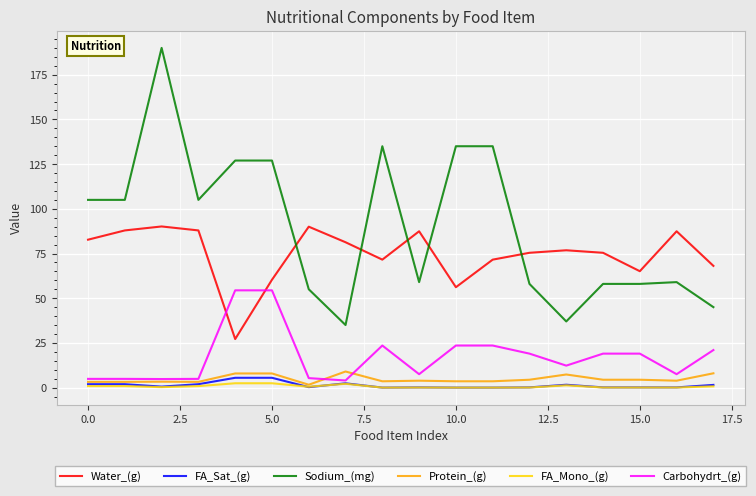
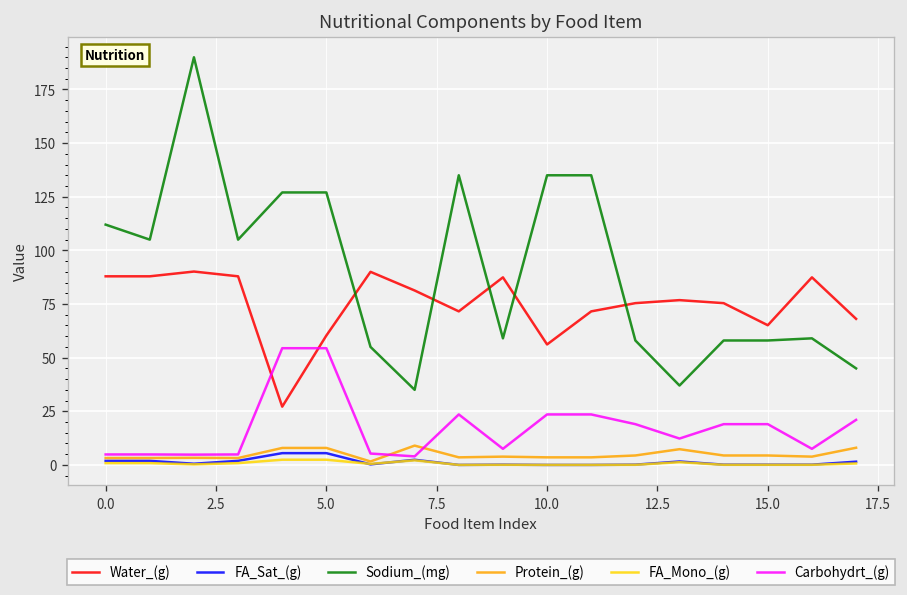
Water_(g), 0.0: 83 -> 88
Sodium_(mg), 0.0: 105 -> 112
